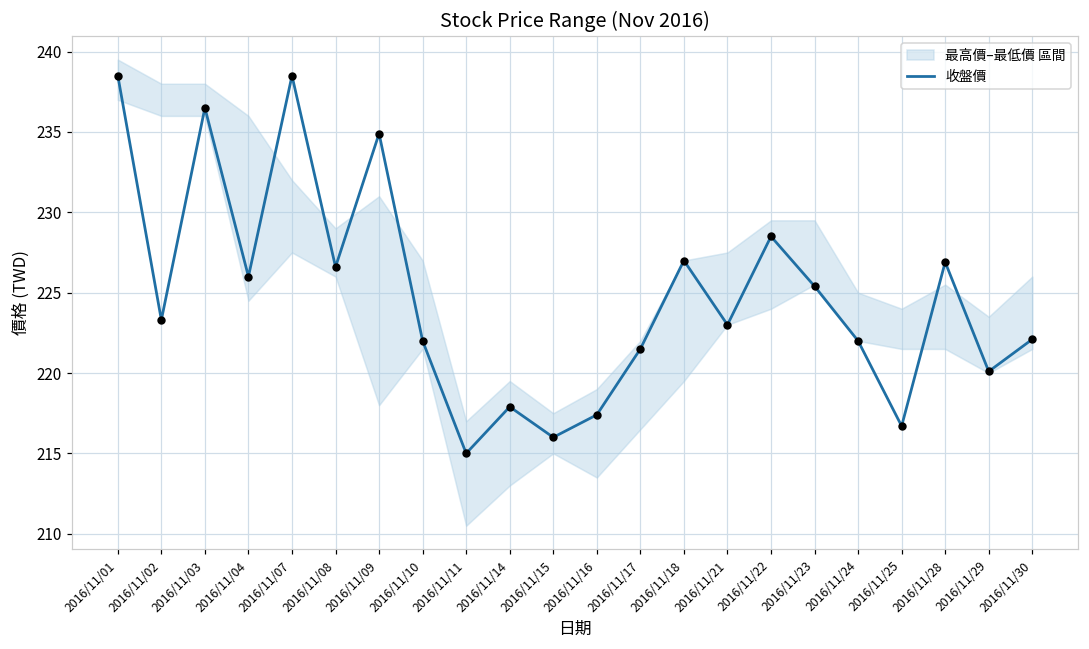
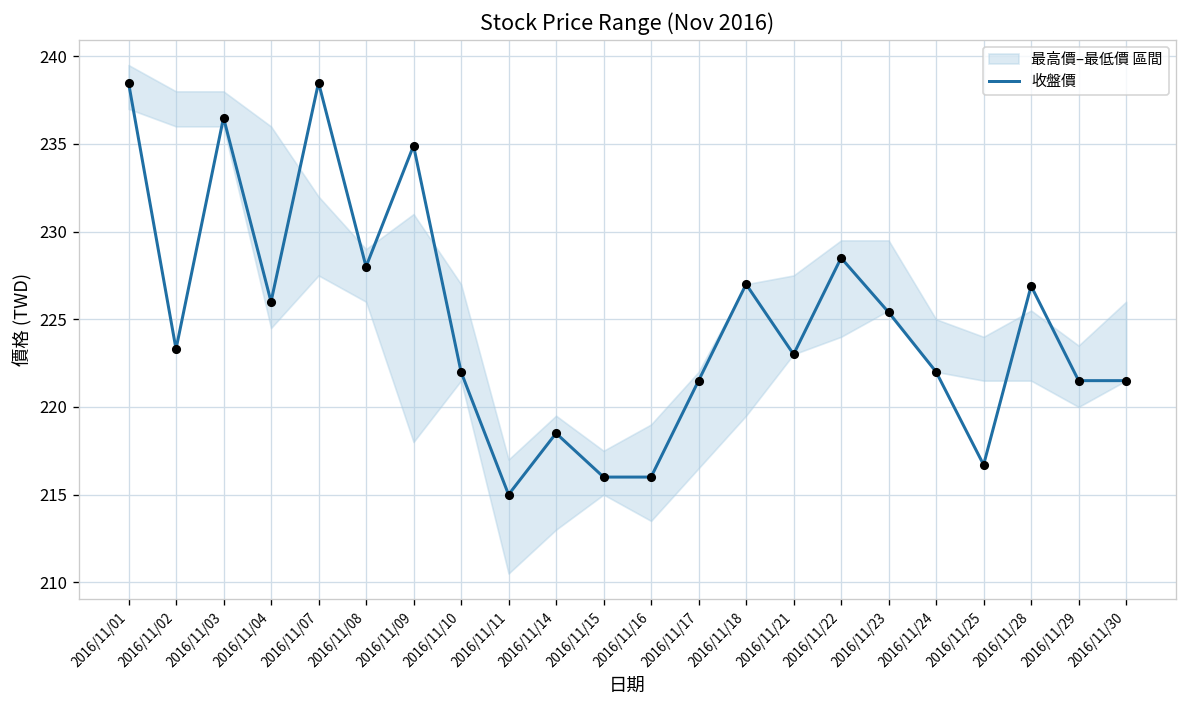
收盤價, 2016/11/08: 226.6 -> 228.0
收盤價, 2016/11/14: 217.9 -> 218.5
收盤價, 2016/11/16: 217.4 -> 216.0
收盤價, 2016/11/29: 220.1 -> 221.5
收盤價, 2016/11/30: 222.1 -> 221.5
